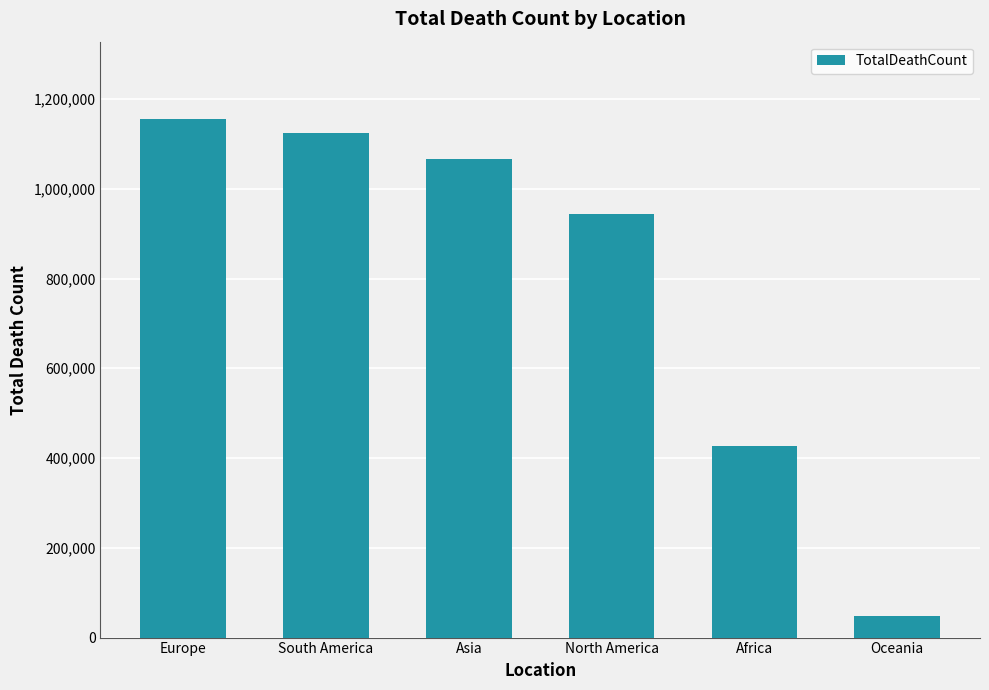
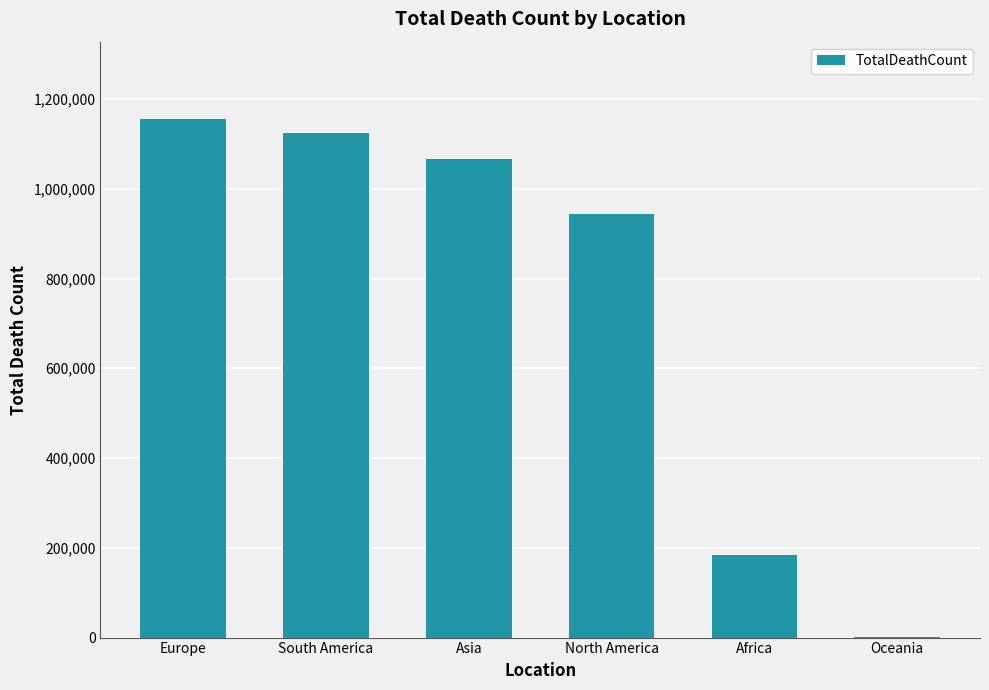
Africa: 430,000 -> 180,000
Oceania: 50,000 -> 0
